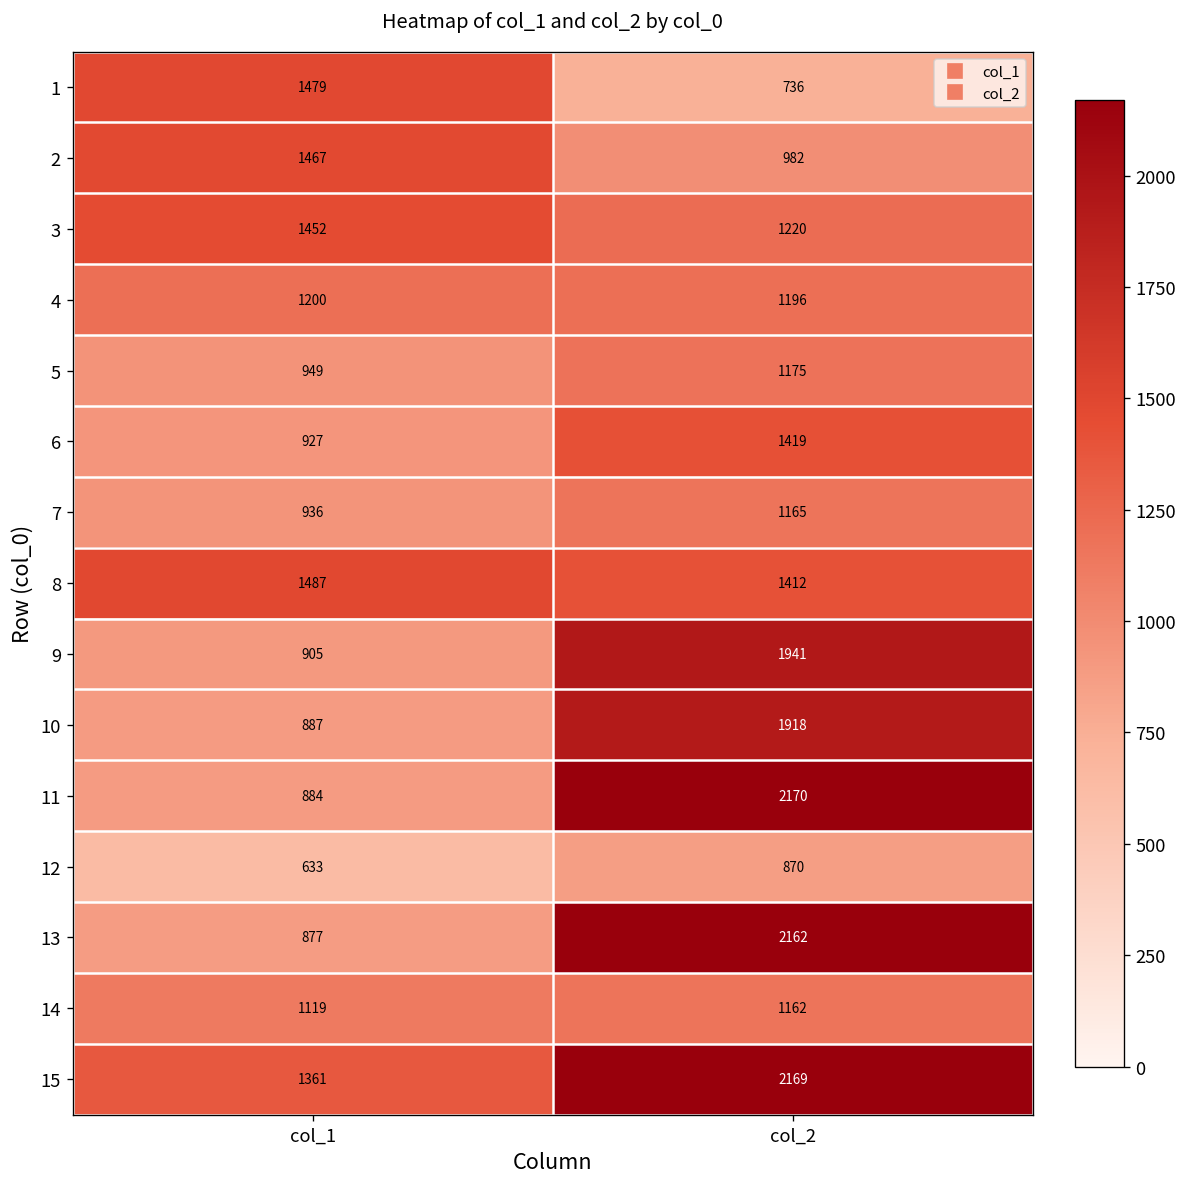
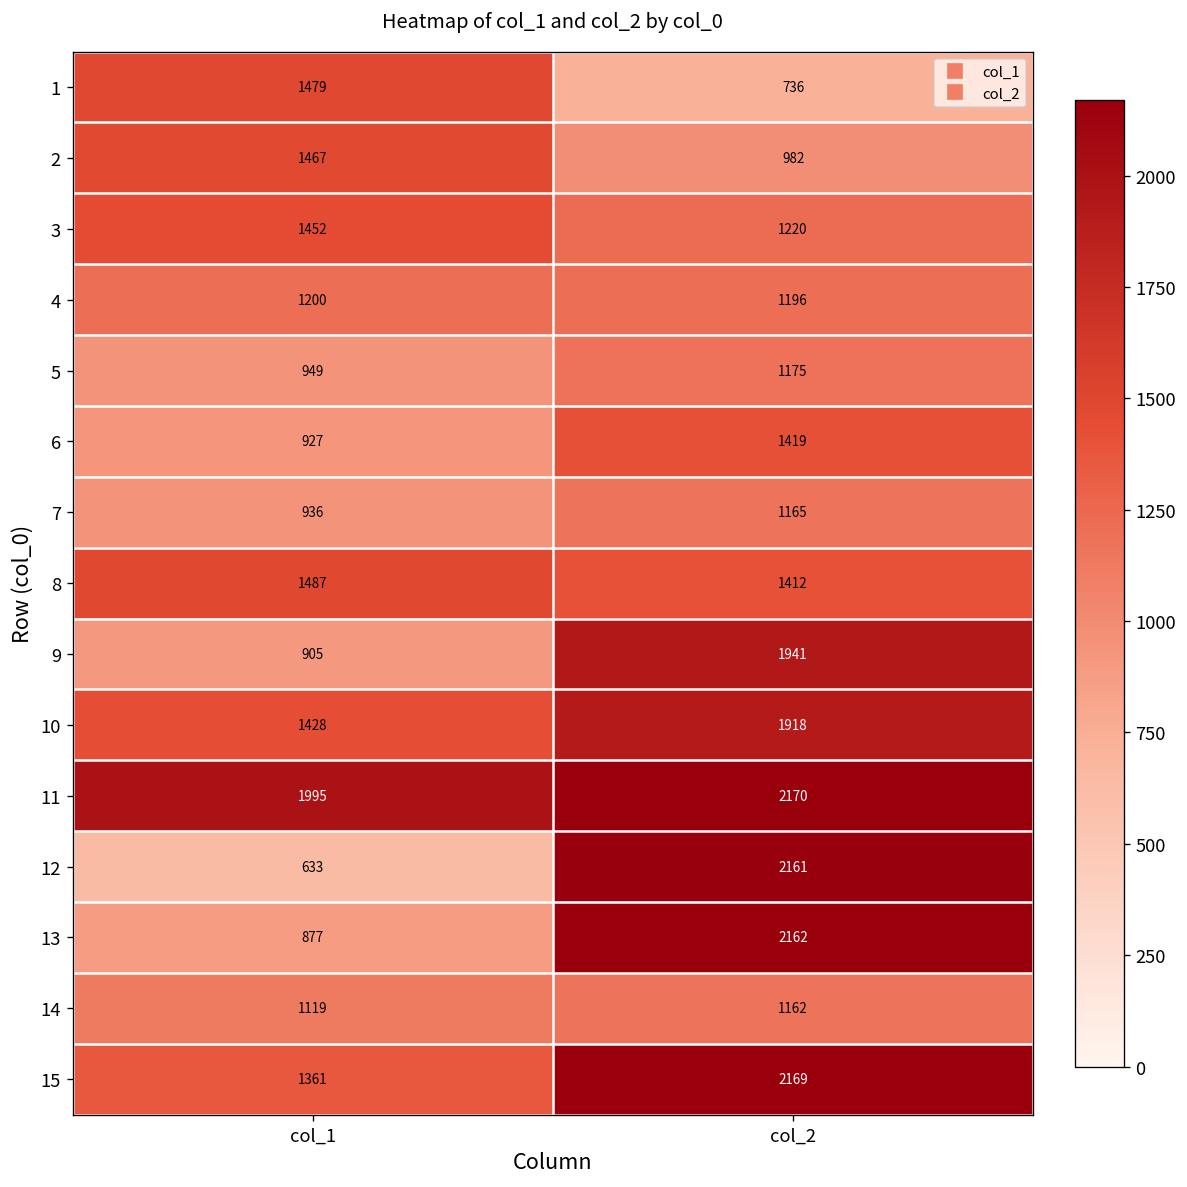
10, col_1: 887 -> 1428
11, col_1: 884 -> 1995
12, col_2: 870 -> 2161
